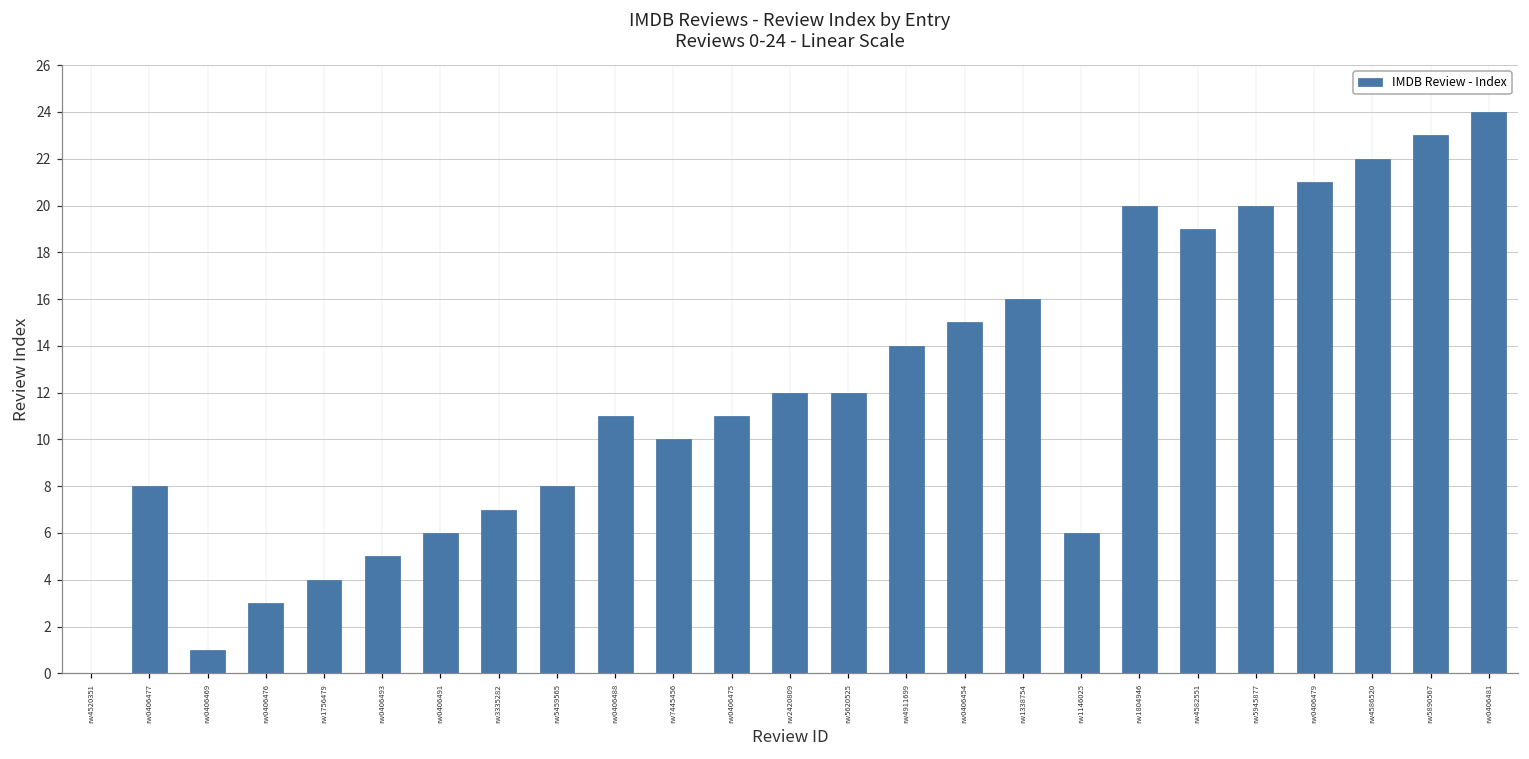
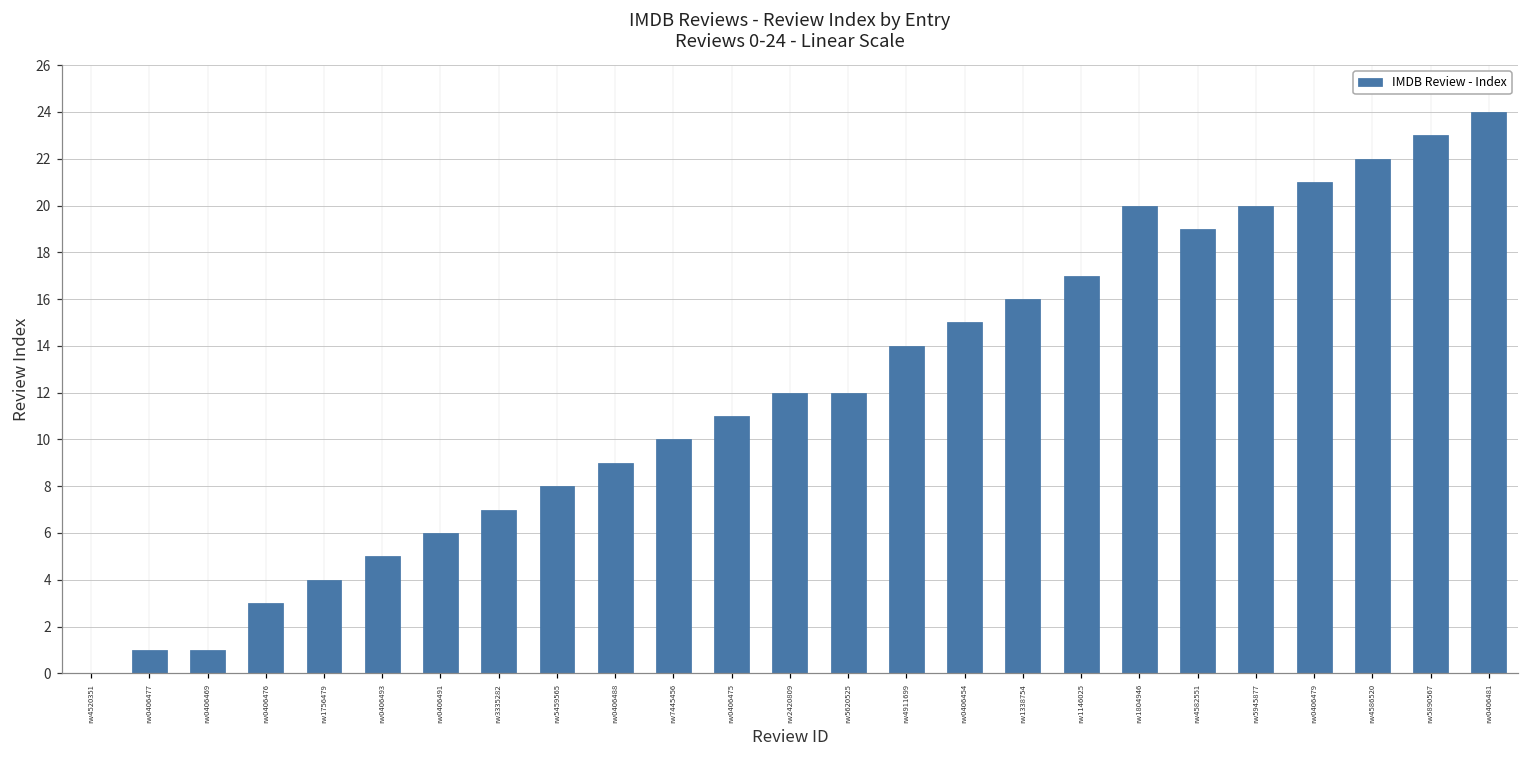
rw0406477: 8 -> 1
rw0406488: 11 -> 9
rw1146025: 6 -> 17
